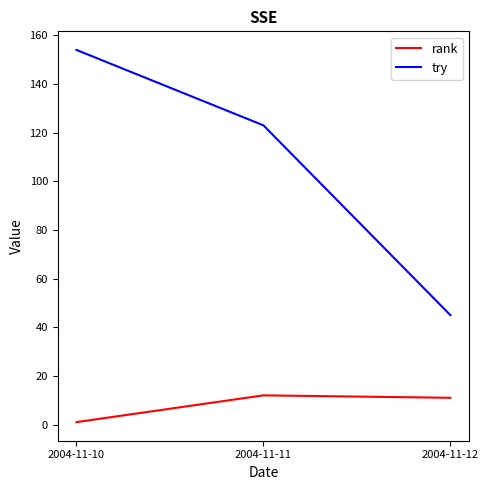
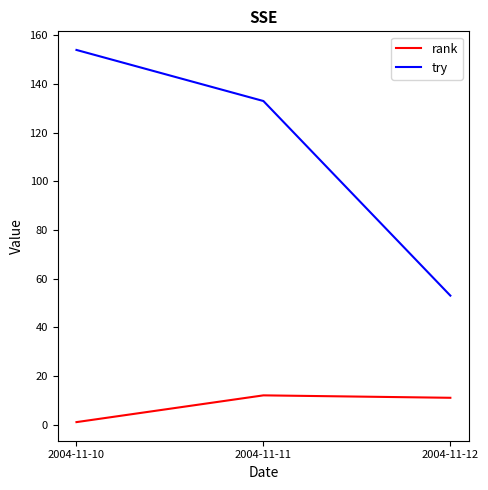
try, 2004-11-11: 123 -> 133
try, 2004-11-12: 45 -> 53
